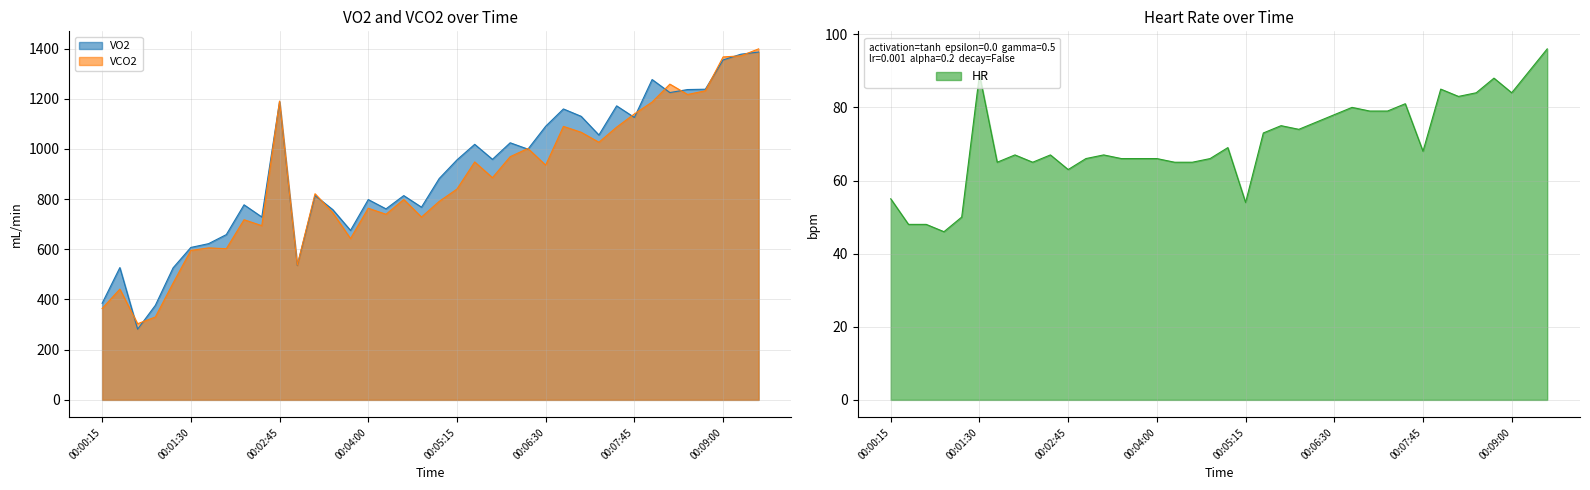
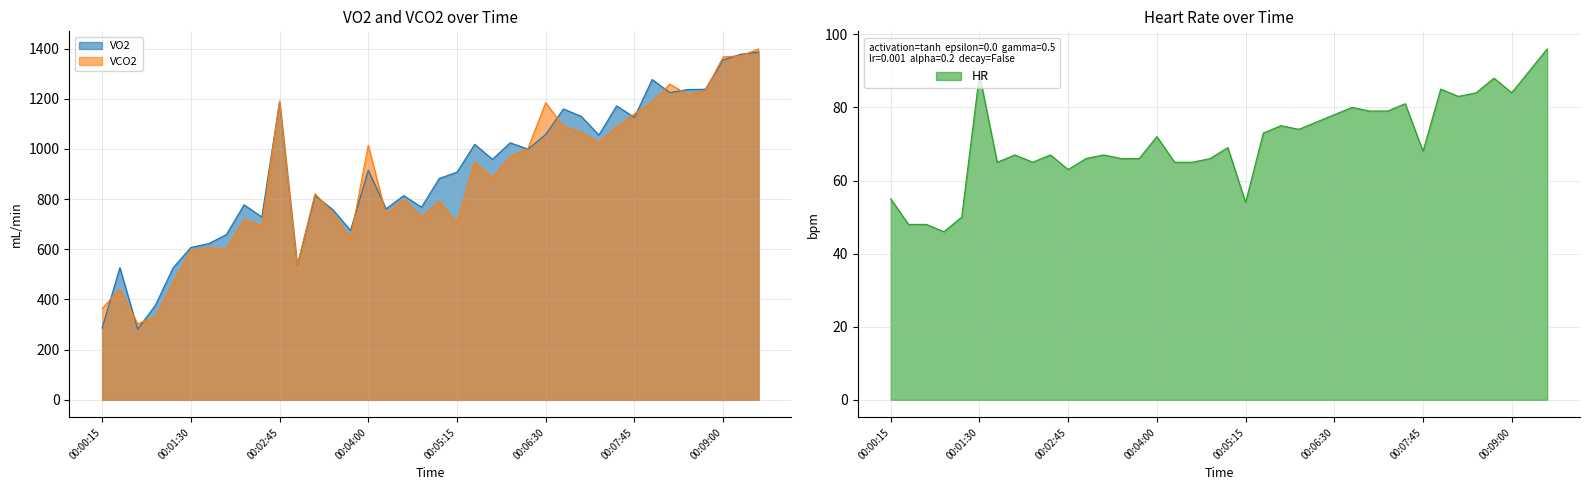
VO2 and VCO2 over Time, VO2, 00:00:15: 380 -> 290
VO2 and VCO2 over Time, VO2, 00:04:00: 800 -> 920
VO2 and VCO2 over Time, VCO2, 00:04:00: 760 -> 1010
VO2 and VCO2 over Time, VO2, 00:05:15: 960 -> 910
VO2 and VCO2 over Time, VCO2, 00:05:15: 840 -> 710
VO2 and VCO2 over Time, VO2, 00:06:30: 1090 -> 1060
VO2 and VCO2 over Time, VCO2, 00:06:30: 940 -> 1180
Heart Rate over Time, 00:04:00: 66 -> 72
